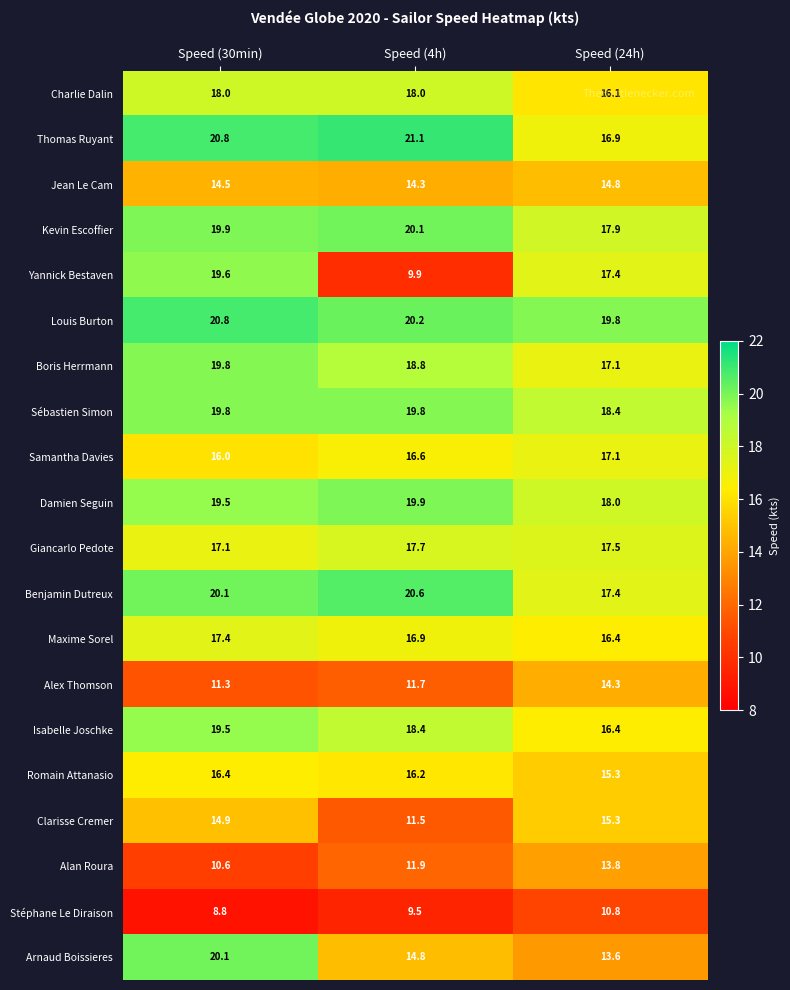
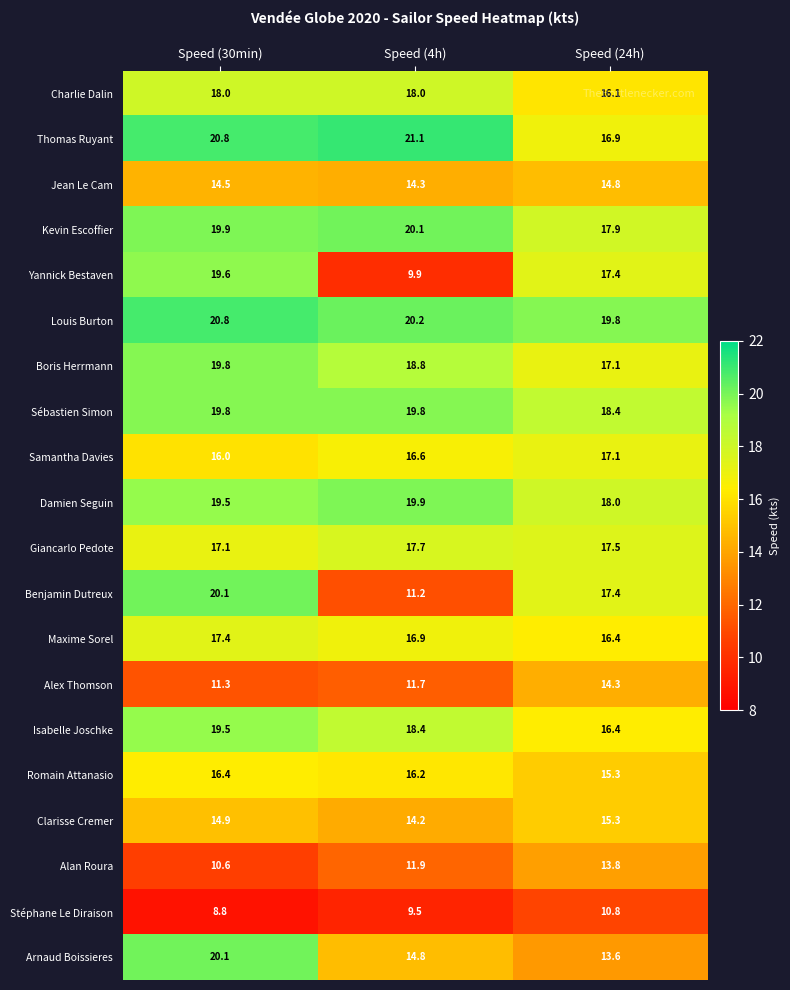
Benjamin Dutreux, Speed (4h): 20.6 -> 11.2
Clarisse Cremer, Speed (4h): 11.5 -> 14.2
